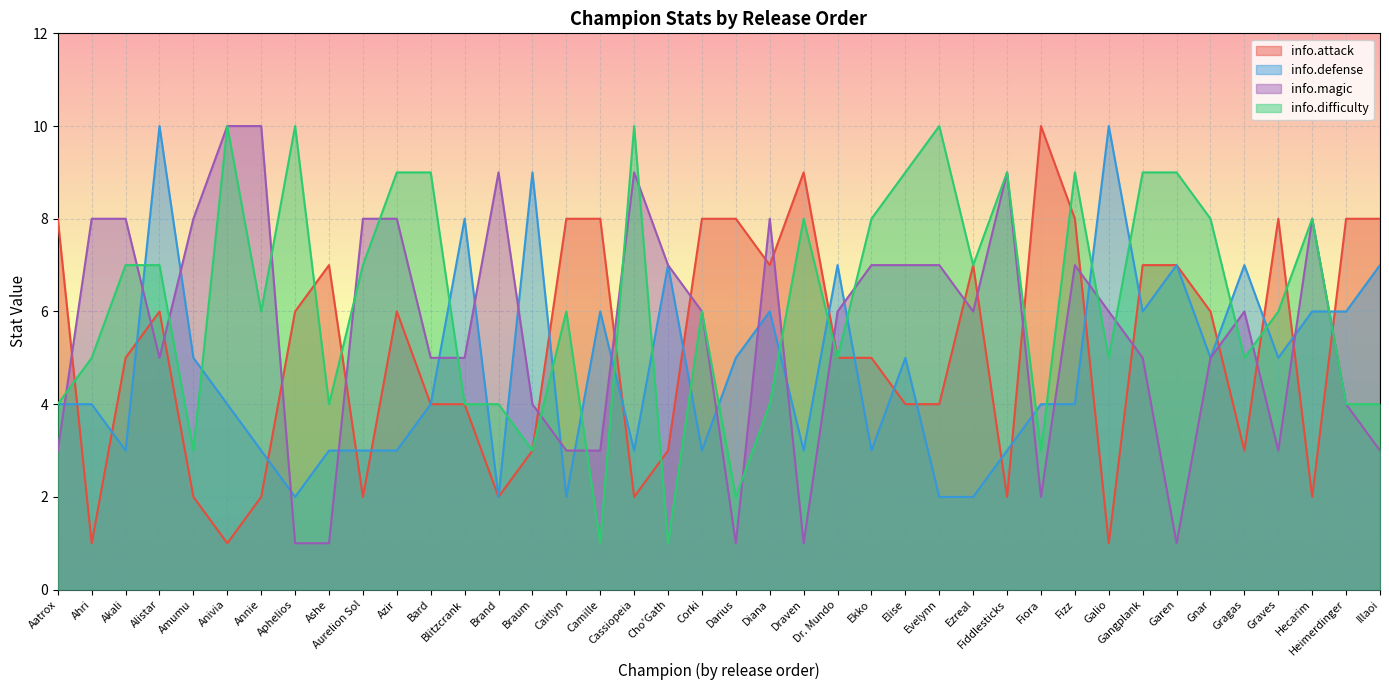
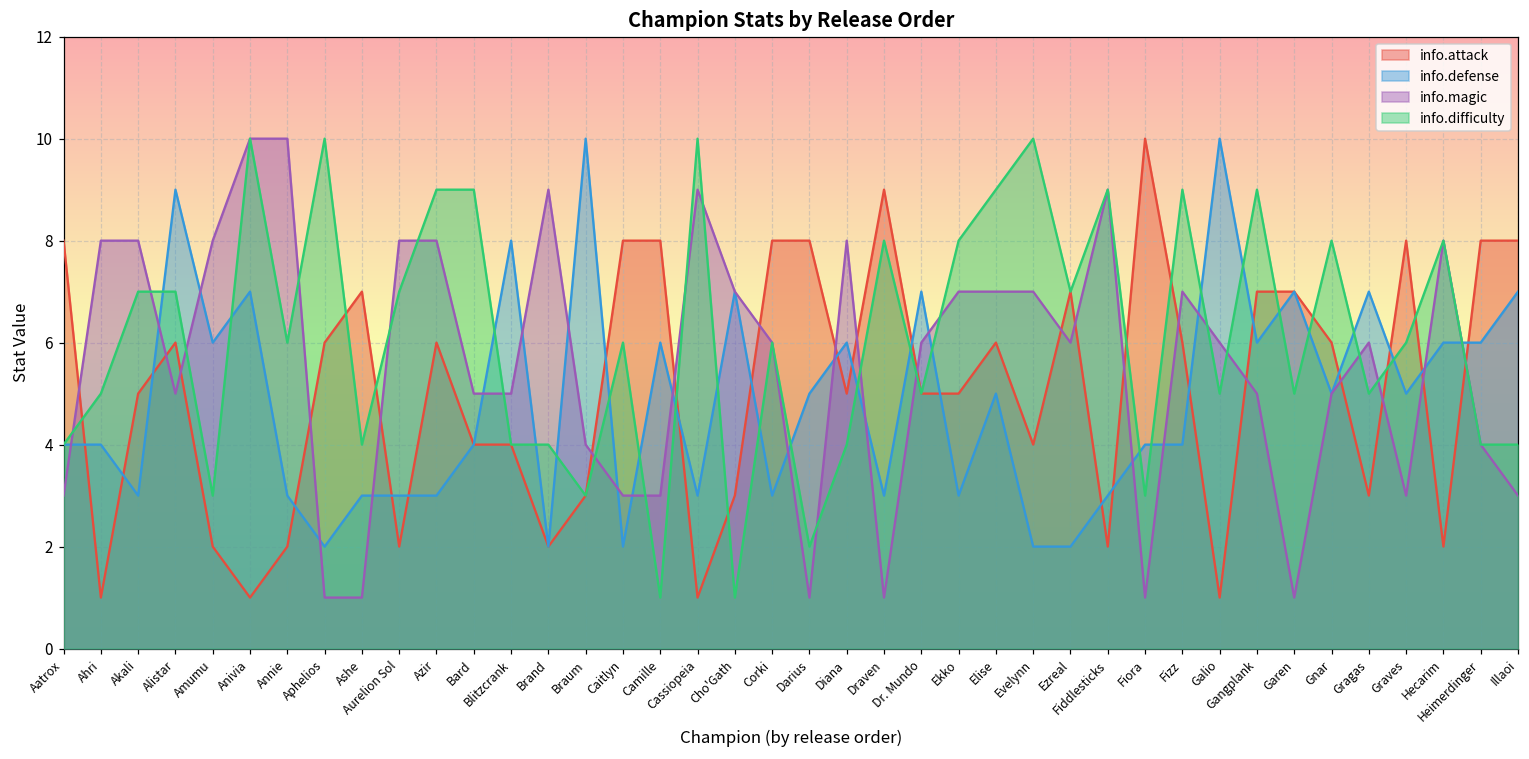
info.defense, Alistar: 10 -> 9
info.defense, Amumu: 5 -> 6
info.defense, Anivia: 4 -> 7
info.defense, Braum: 9 -> 10
info.attack, Cassiopeia: 2 -> 1
info.attack, Diana: 7 -> 5
info.attack, Elise: 4 -> 6
info.magic, Fiora: 2 -> 1
info.attack, Fizz: 8 -> 6
info.difficulty, Garen: 9 -> 5
